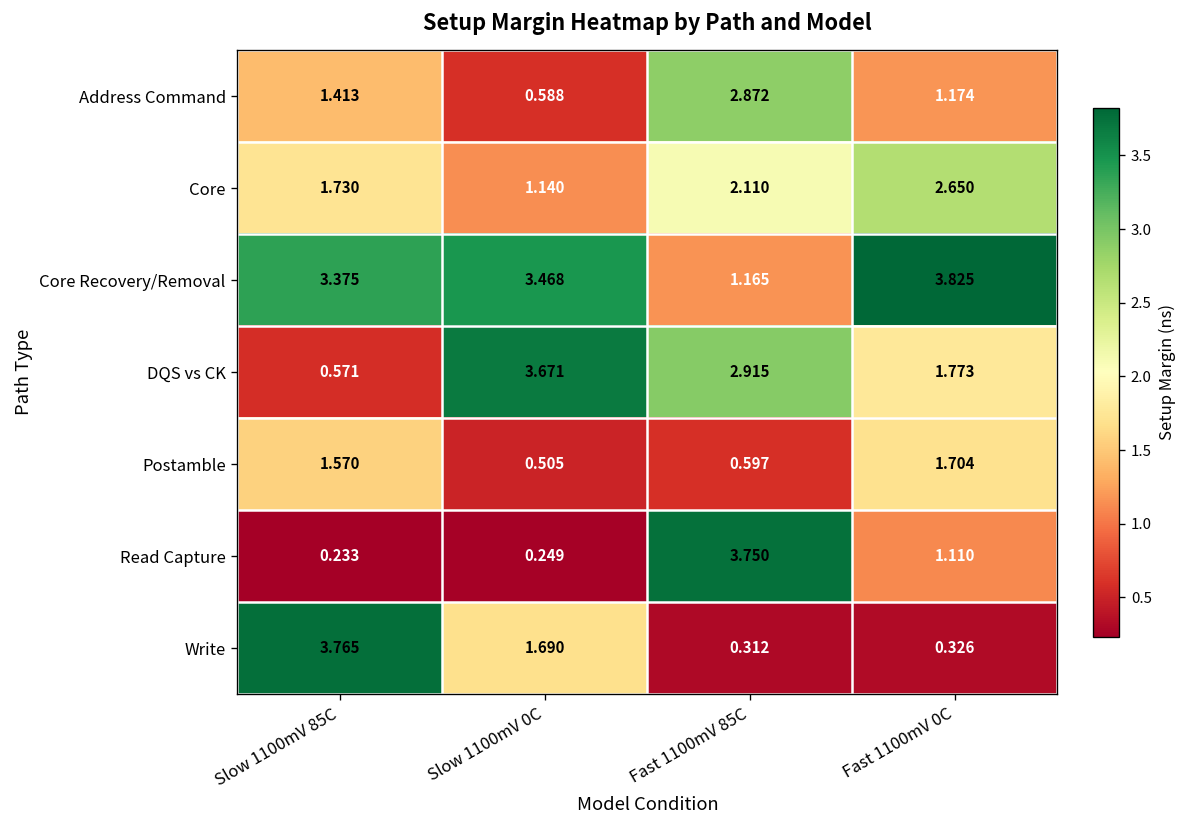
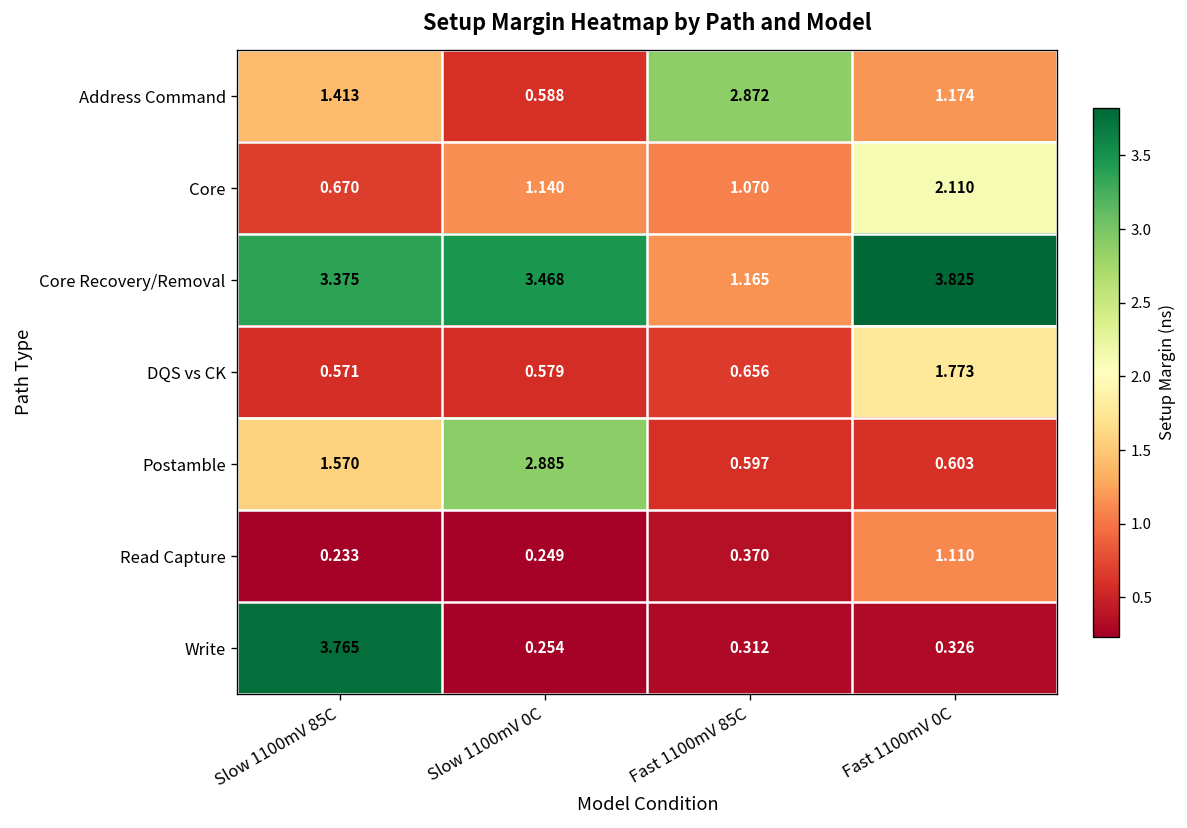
Core, Slow 1100mV 85C: 1.730 -> 0.670
Core, Fast 1100mV 85C: 2.110 -> 1.070
Core, Fast 1100mV 0C: 2.650 -> 2.110
DQS vs CK, Slow 1100mV 0C: 3.671 -> 0.579
DQS vs CK, Fast 1100mV 85C: 2.915 -> 0.656
Postamble, Slow 1100mV 0C: 0.505 -> 2.885
Postamble, Fast 1100mV 0C: 1.704 -> 0.603
Read Capture, Fast 1100mV 85C: 3.750 -> 0.370
Write, Slow 1100mV 0C: 1.690 -> 0.254
